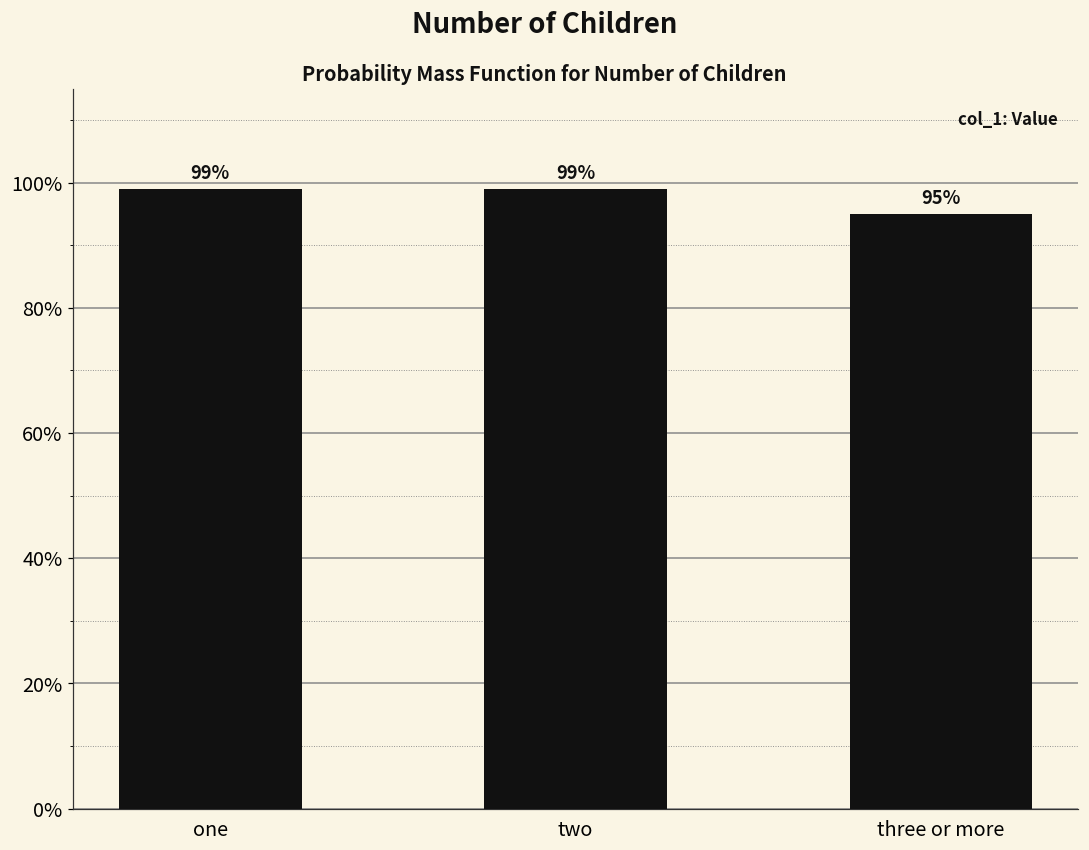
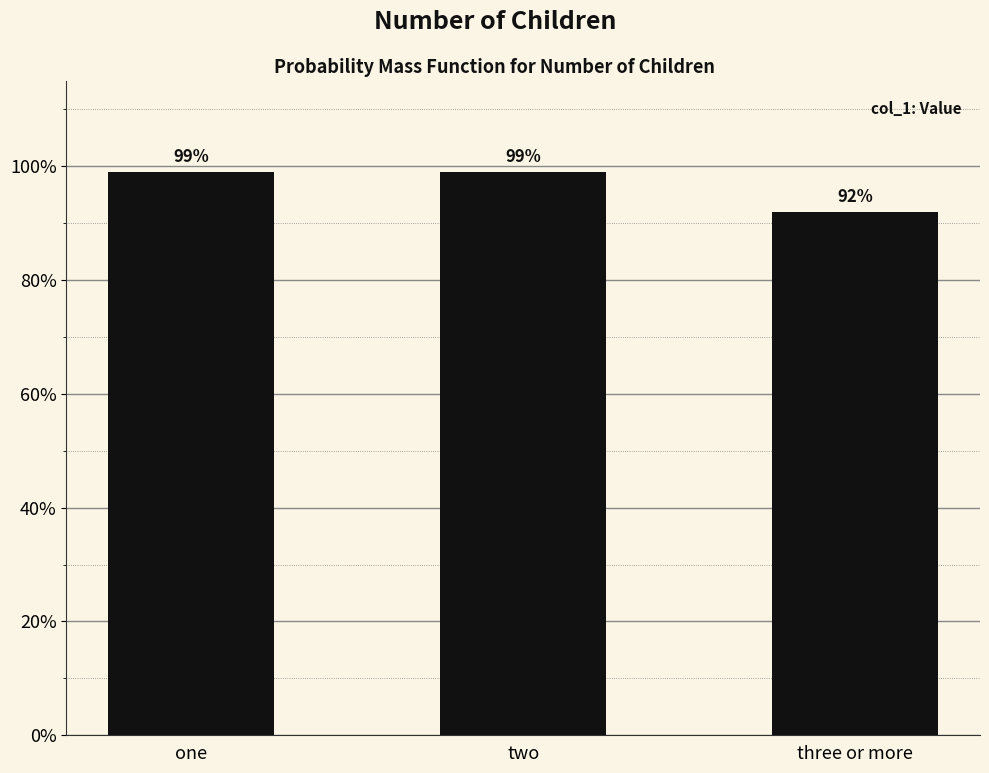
three or more: 95% -> 92%
